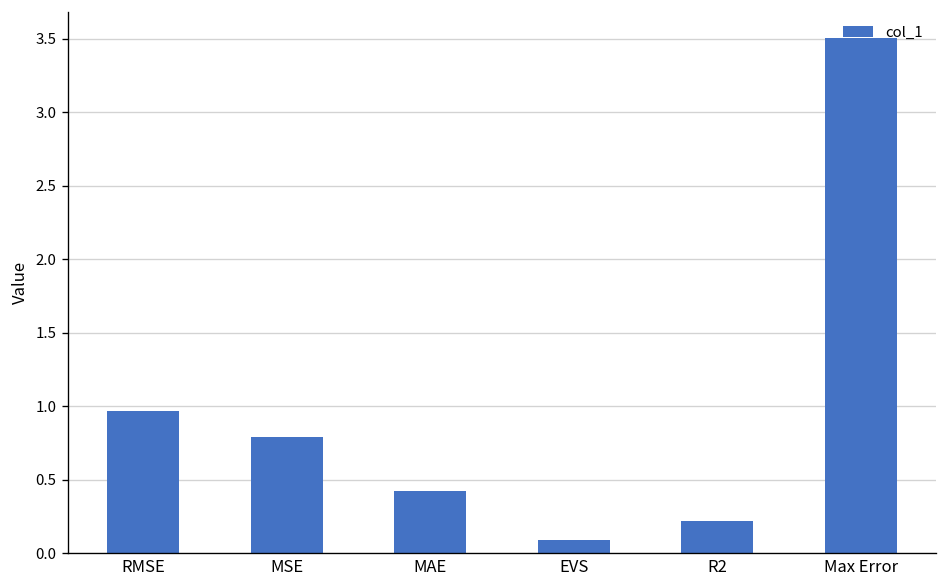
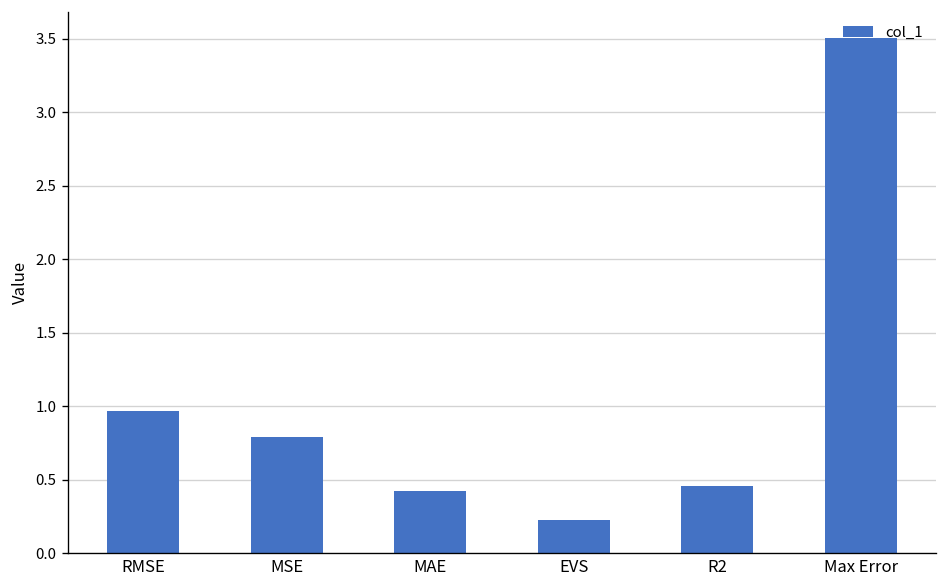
EVS: 0.09 -> 0.22
R2: 0.22 -> 0.46
